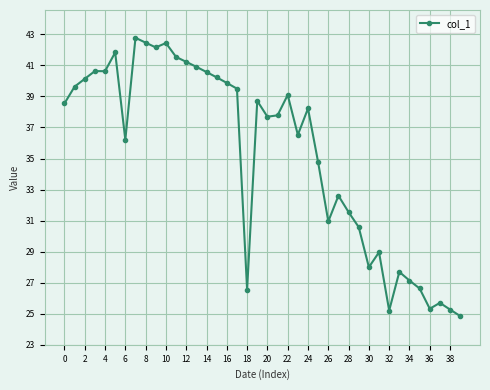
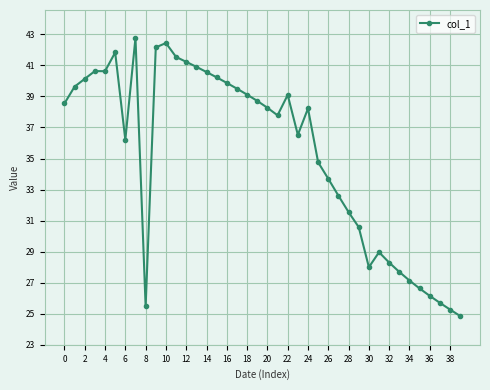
8: 42.5 -> 25.5
18: 26.6 -> 39.1
20: 37.7 -> 38.3
26: 30.9 -> 33.7
32: 25.2 -> 28.3
36: 25.3 -> 26.2
